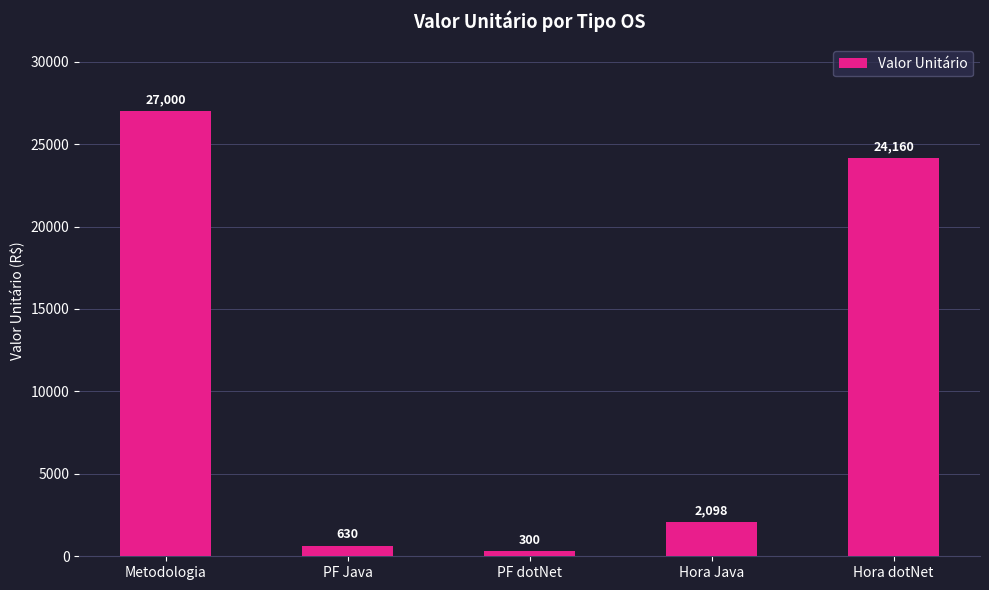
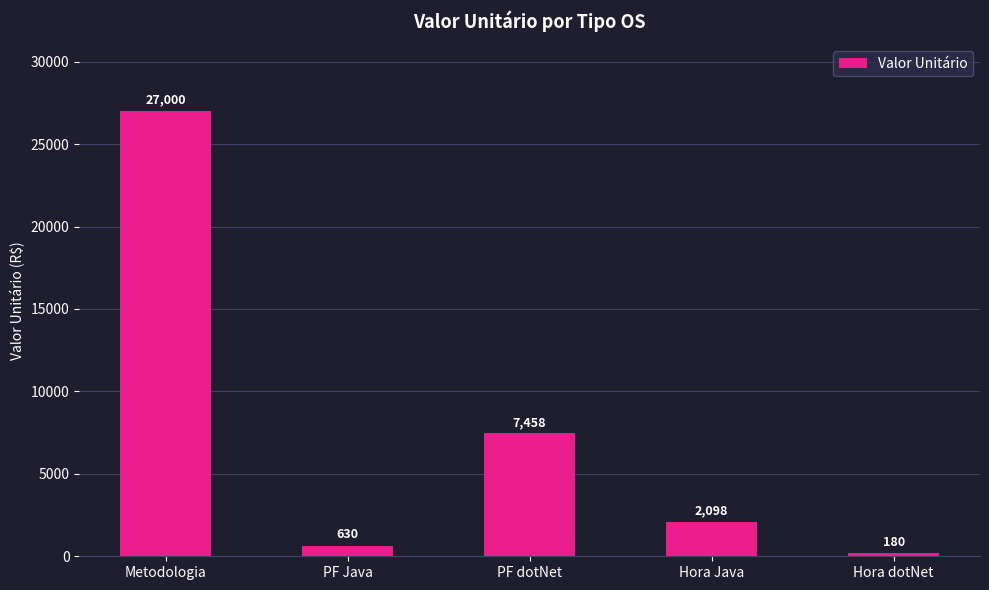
PF dotNet: 300 -> 7,458
Hora dotNet: 24,160 -> 180
